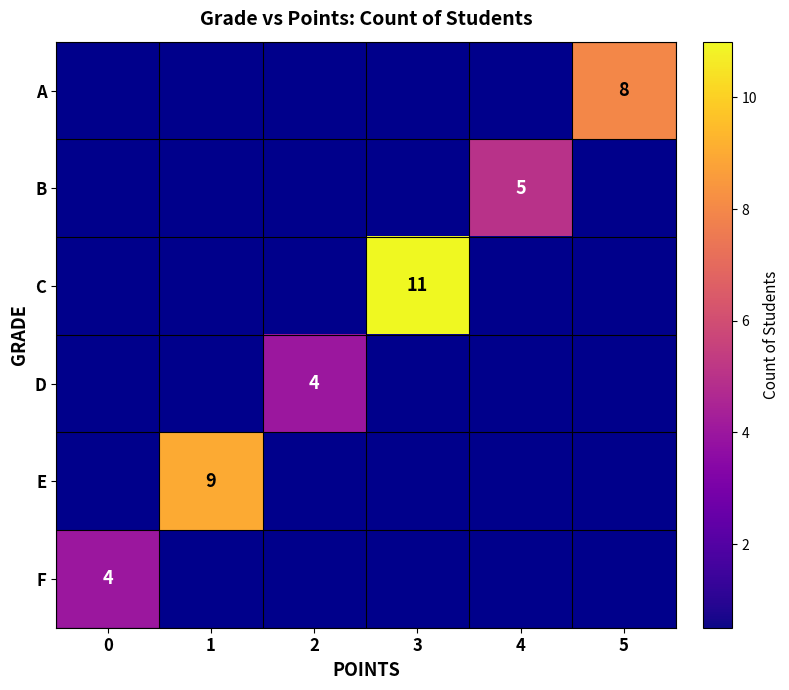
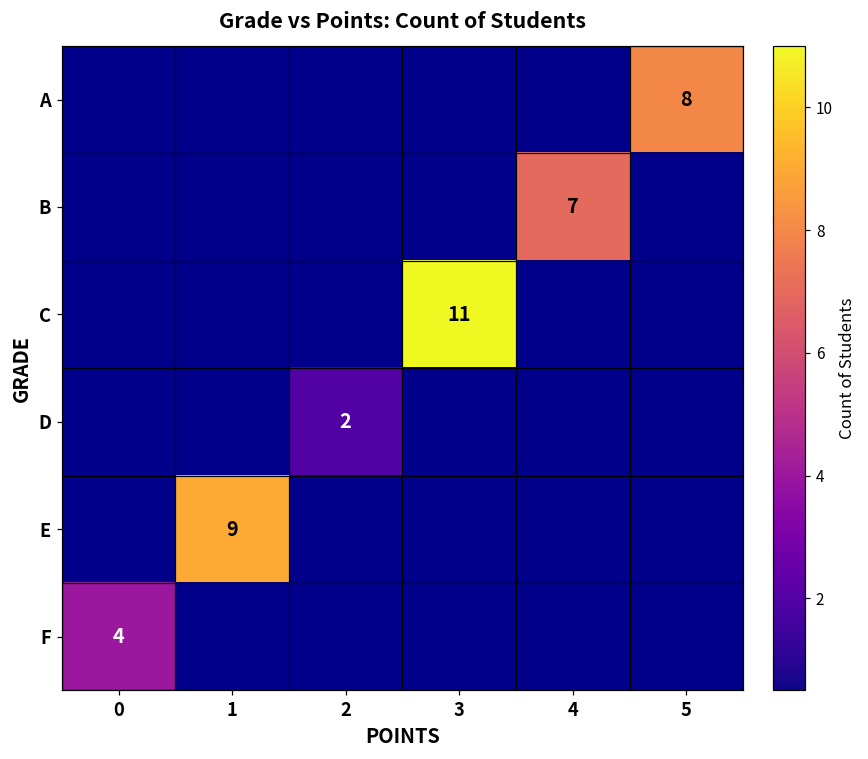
B, 4: 5 -> 7
D, 2: 4 -> 2
